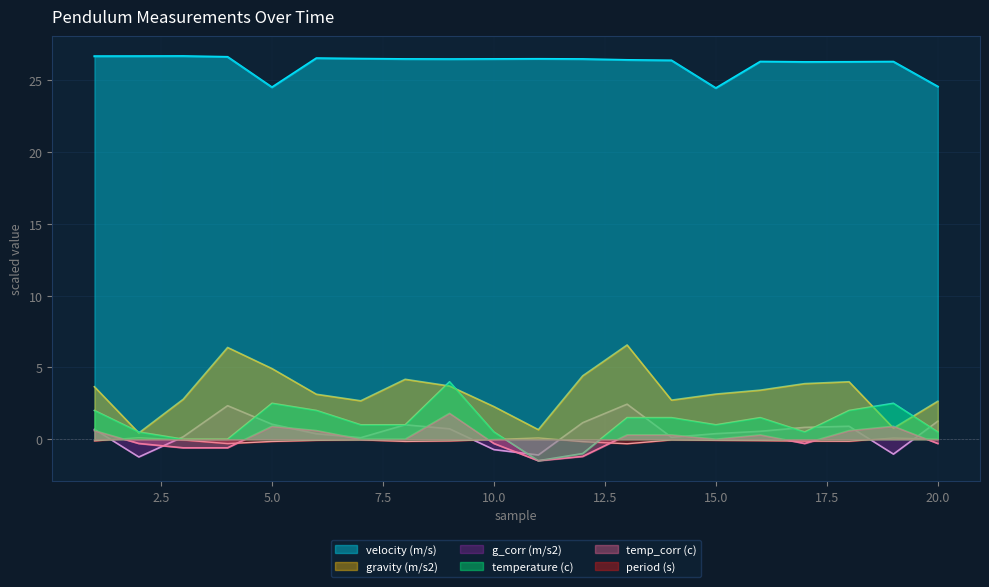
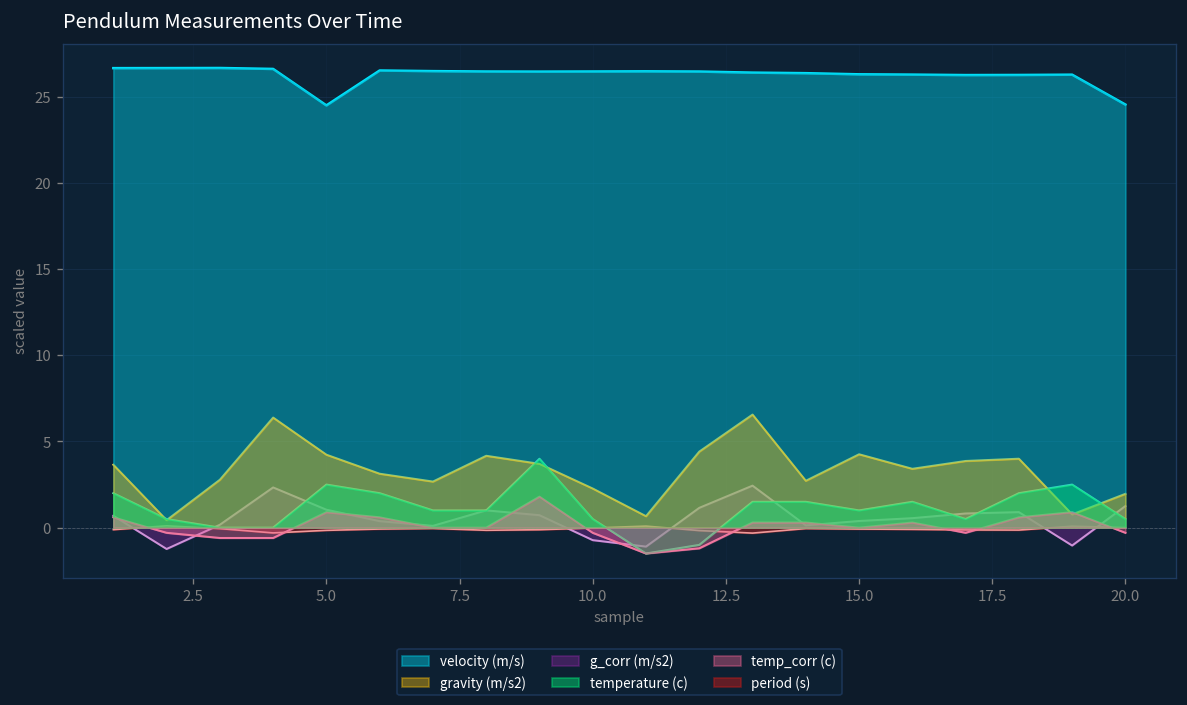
gravity (m/s2), 5.0: 4.9 -> 4.2
velocity (m/s), 15.0: 24.4 -> 26.3
gravity (m/s2), 15.0: 3.1 -> 4.3
gravity (m/s2), 20.0: 2.6 -> 2.0
